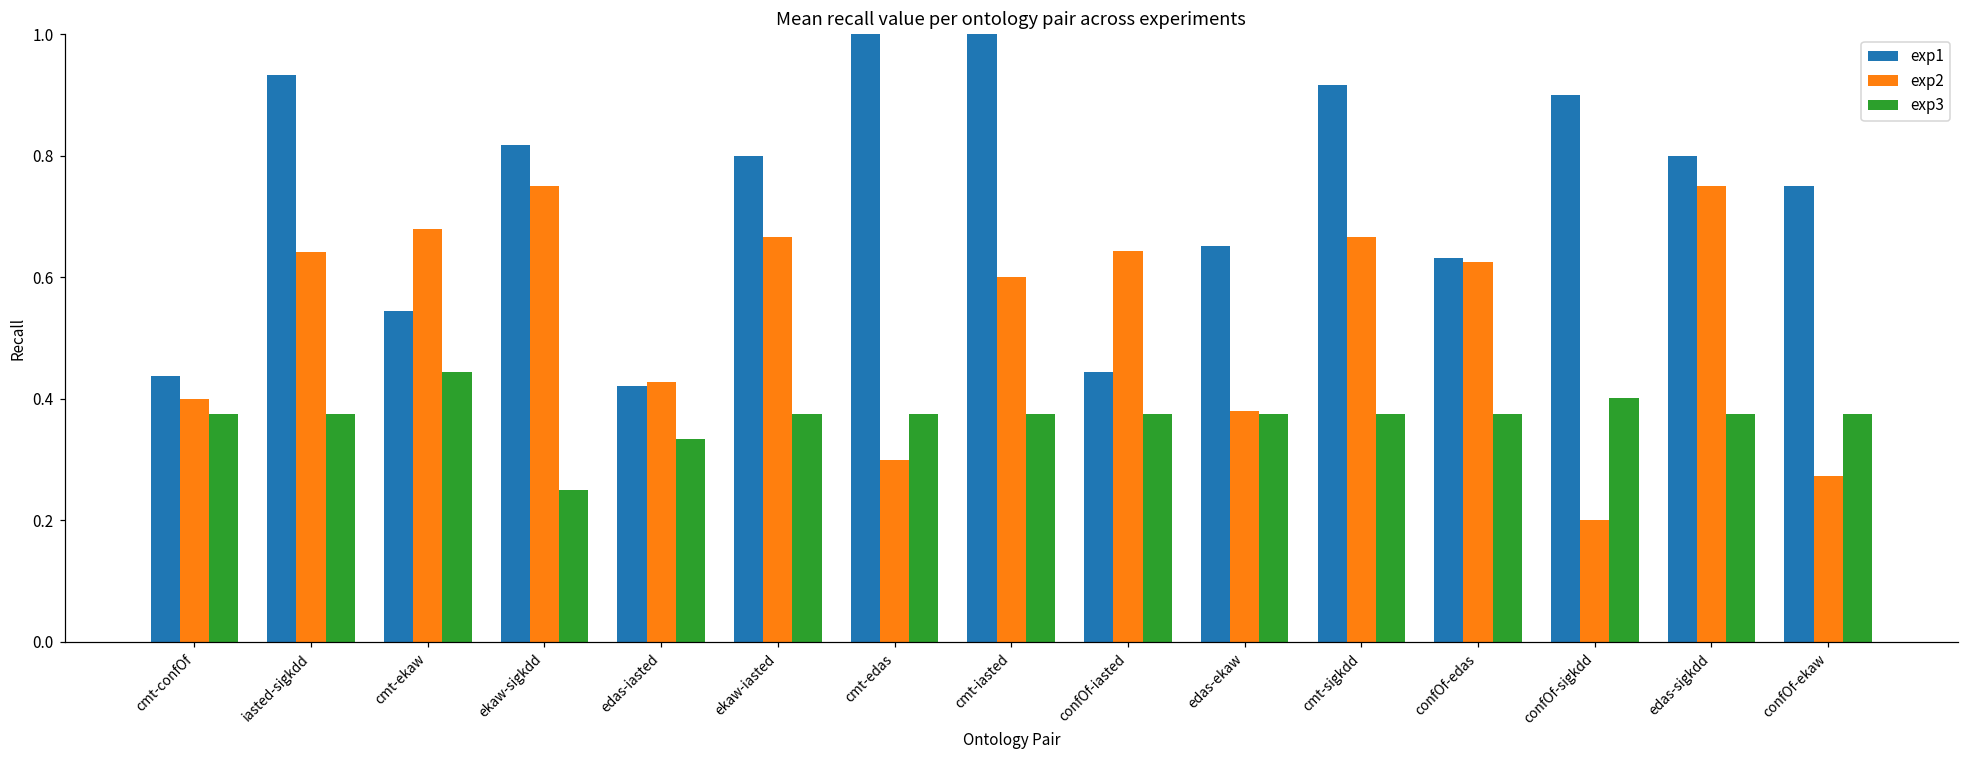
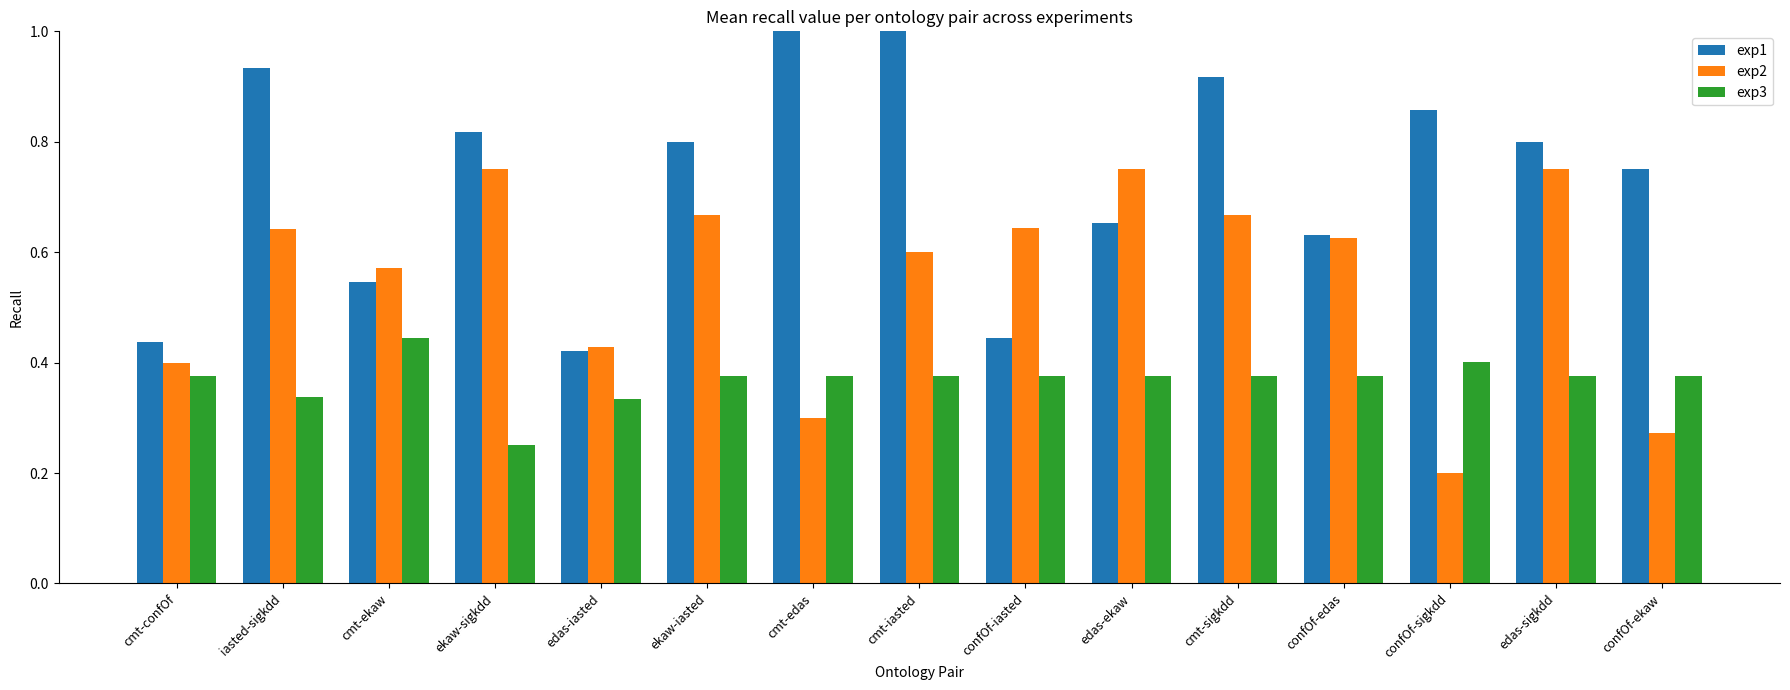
exp3, iasted-sigkdd: 0.38 -> 0.34
exp2, cmt-ekaw: 0.68 -> 0.57
exp2, edas-ekaw: 0.38 -> 0.75
exp1, confOf-sigkdd: 0.90 -> 0.86
